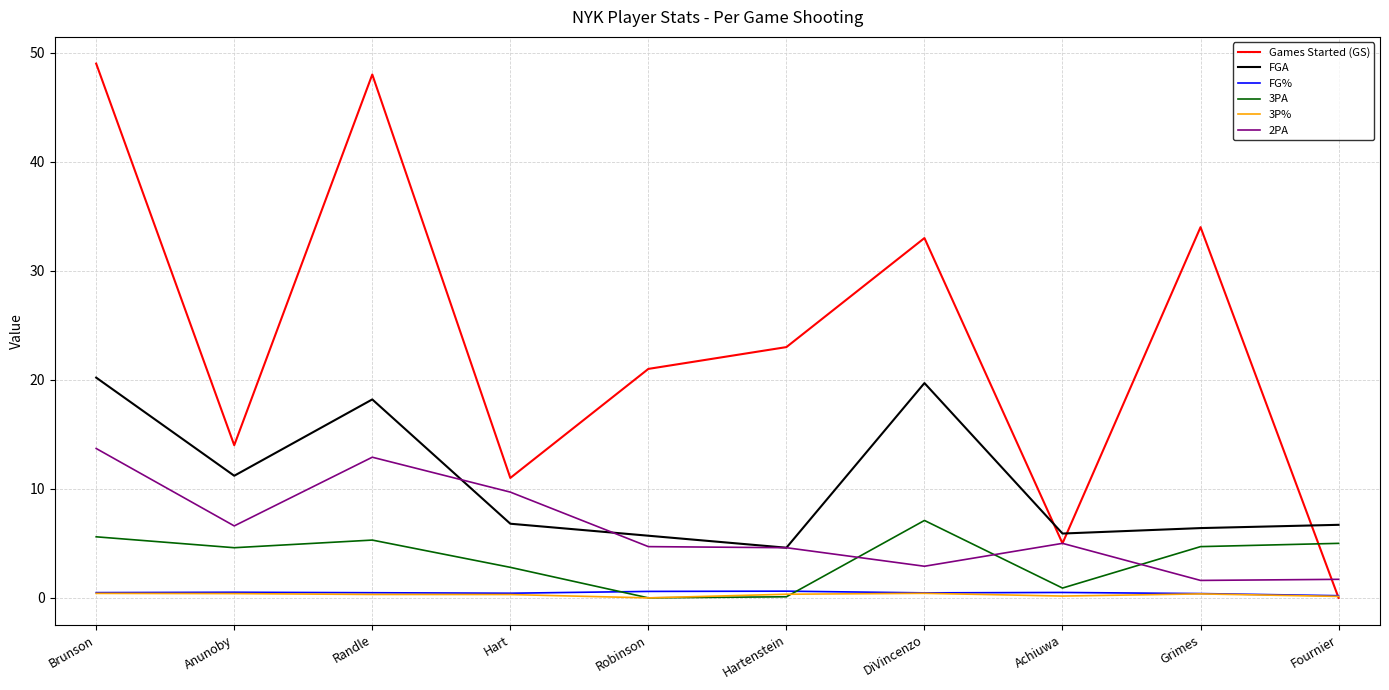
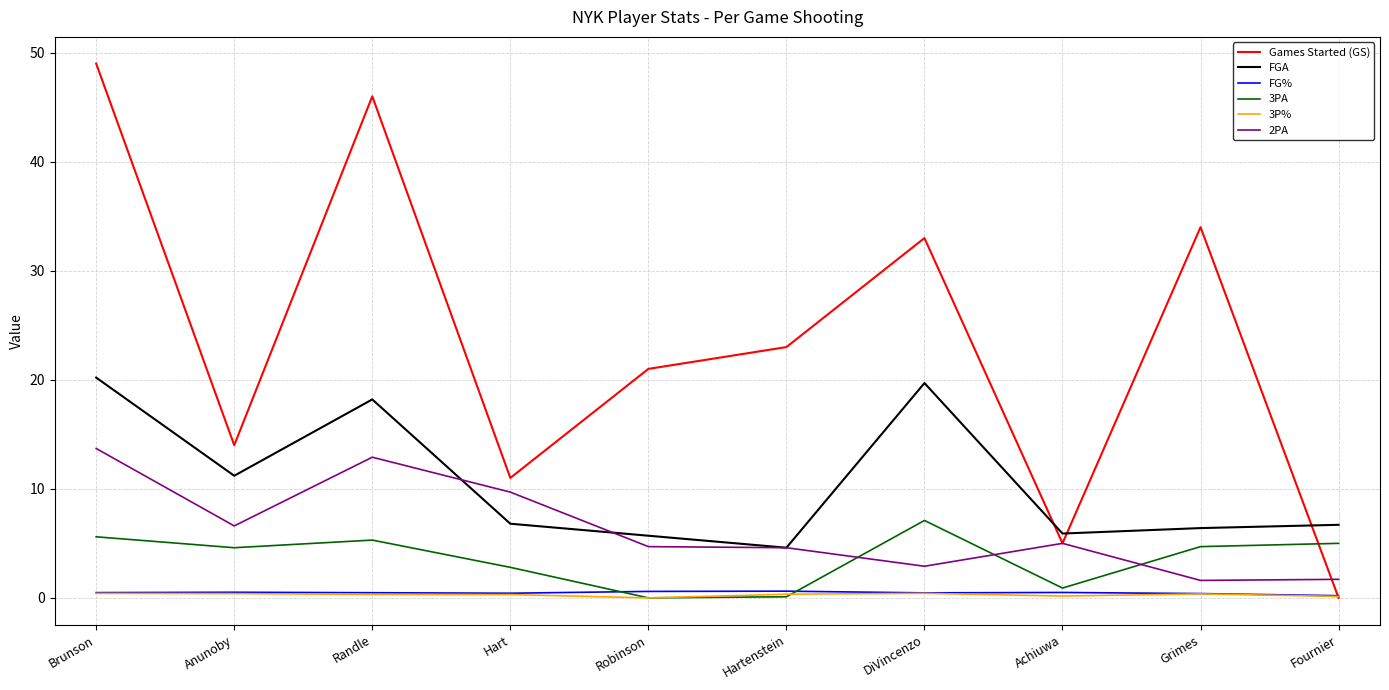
Games Started (GS), Randle: 48 -> 46
